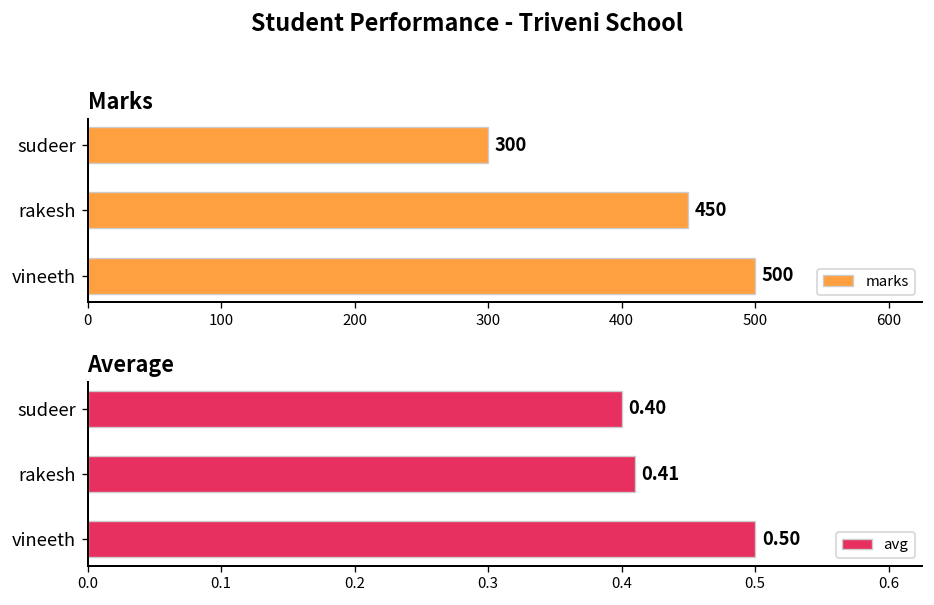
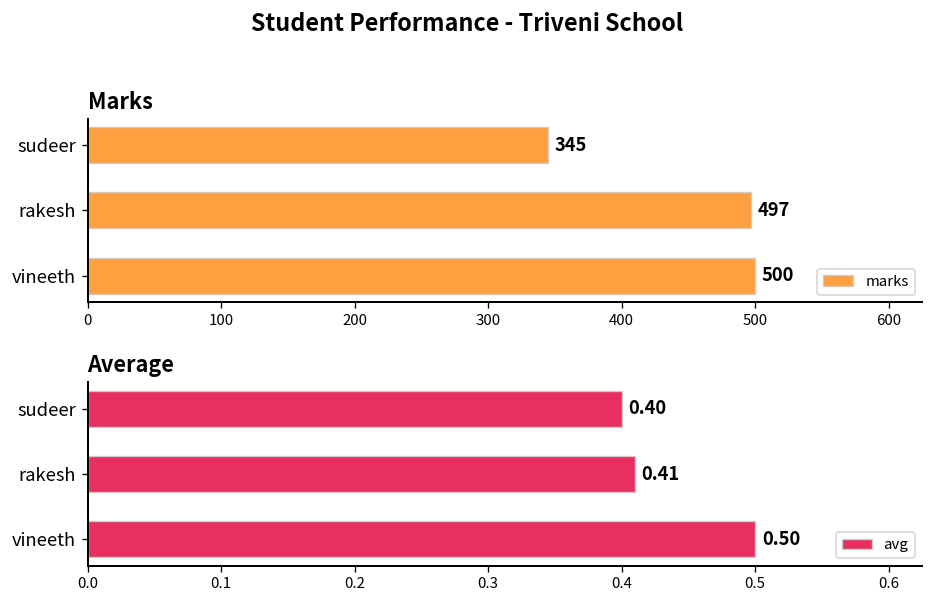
Marks, sudeer: 300 -> 345
Marks, rakesh: 450 -> 497
